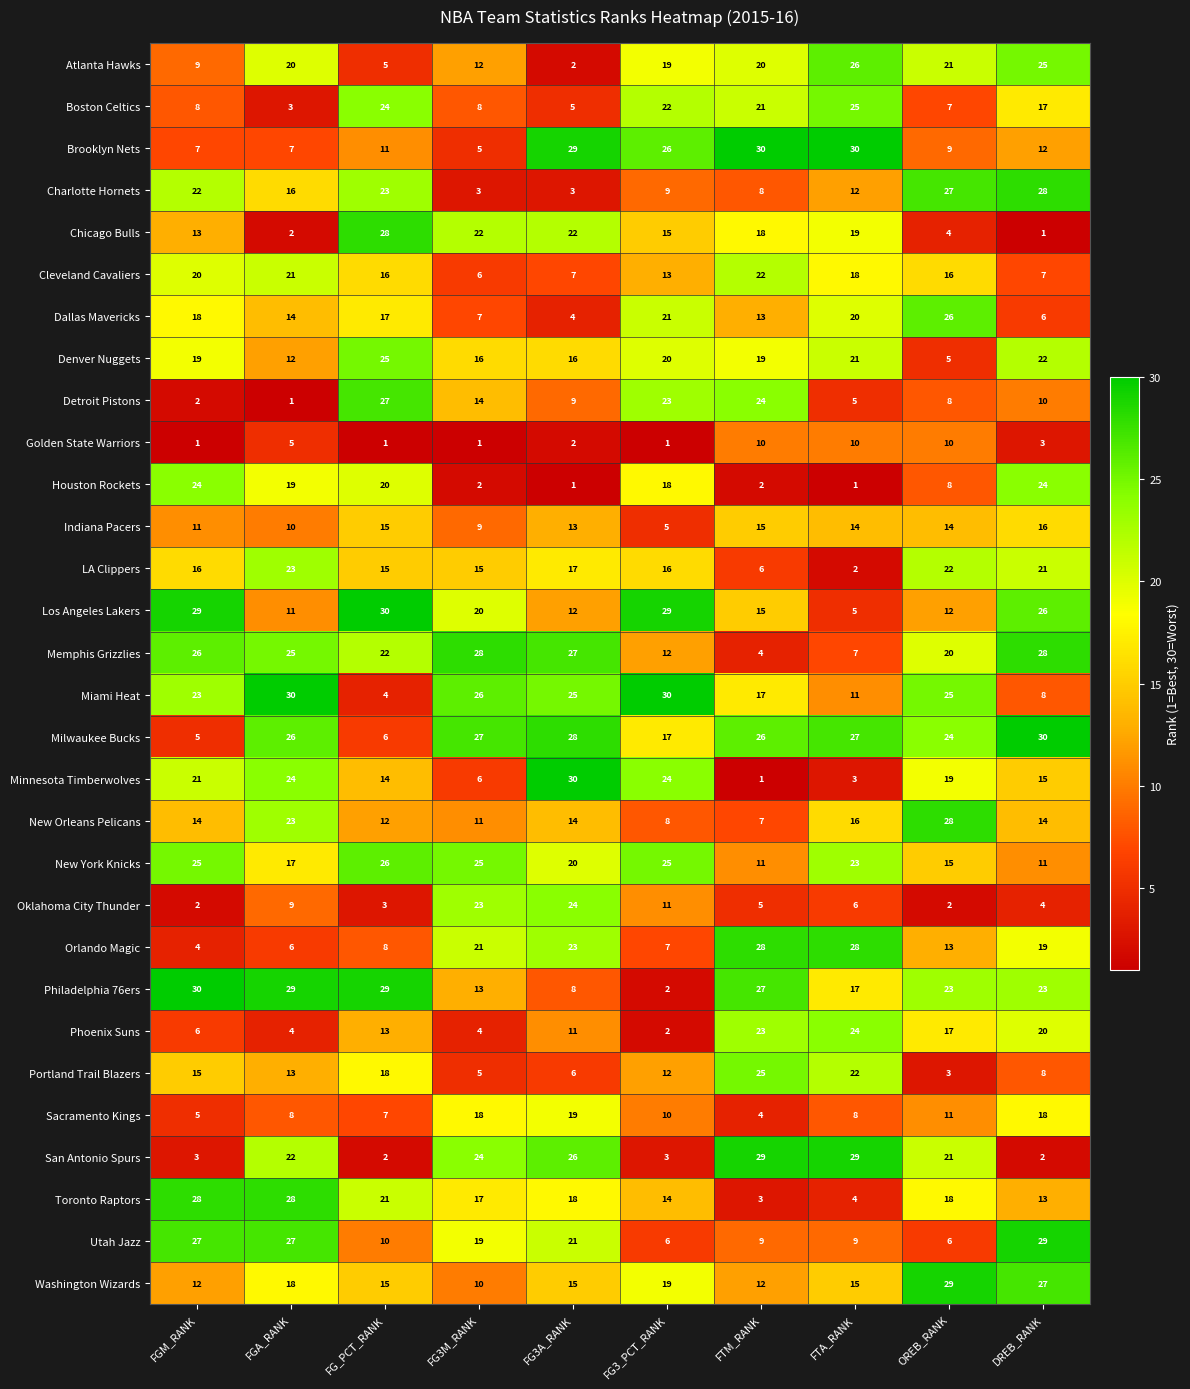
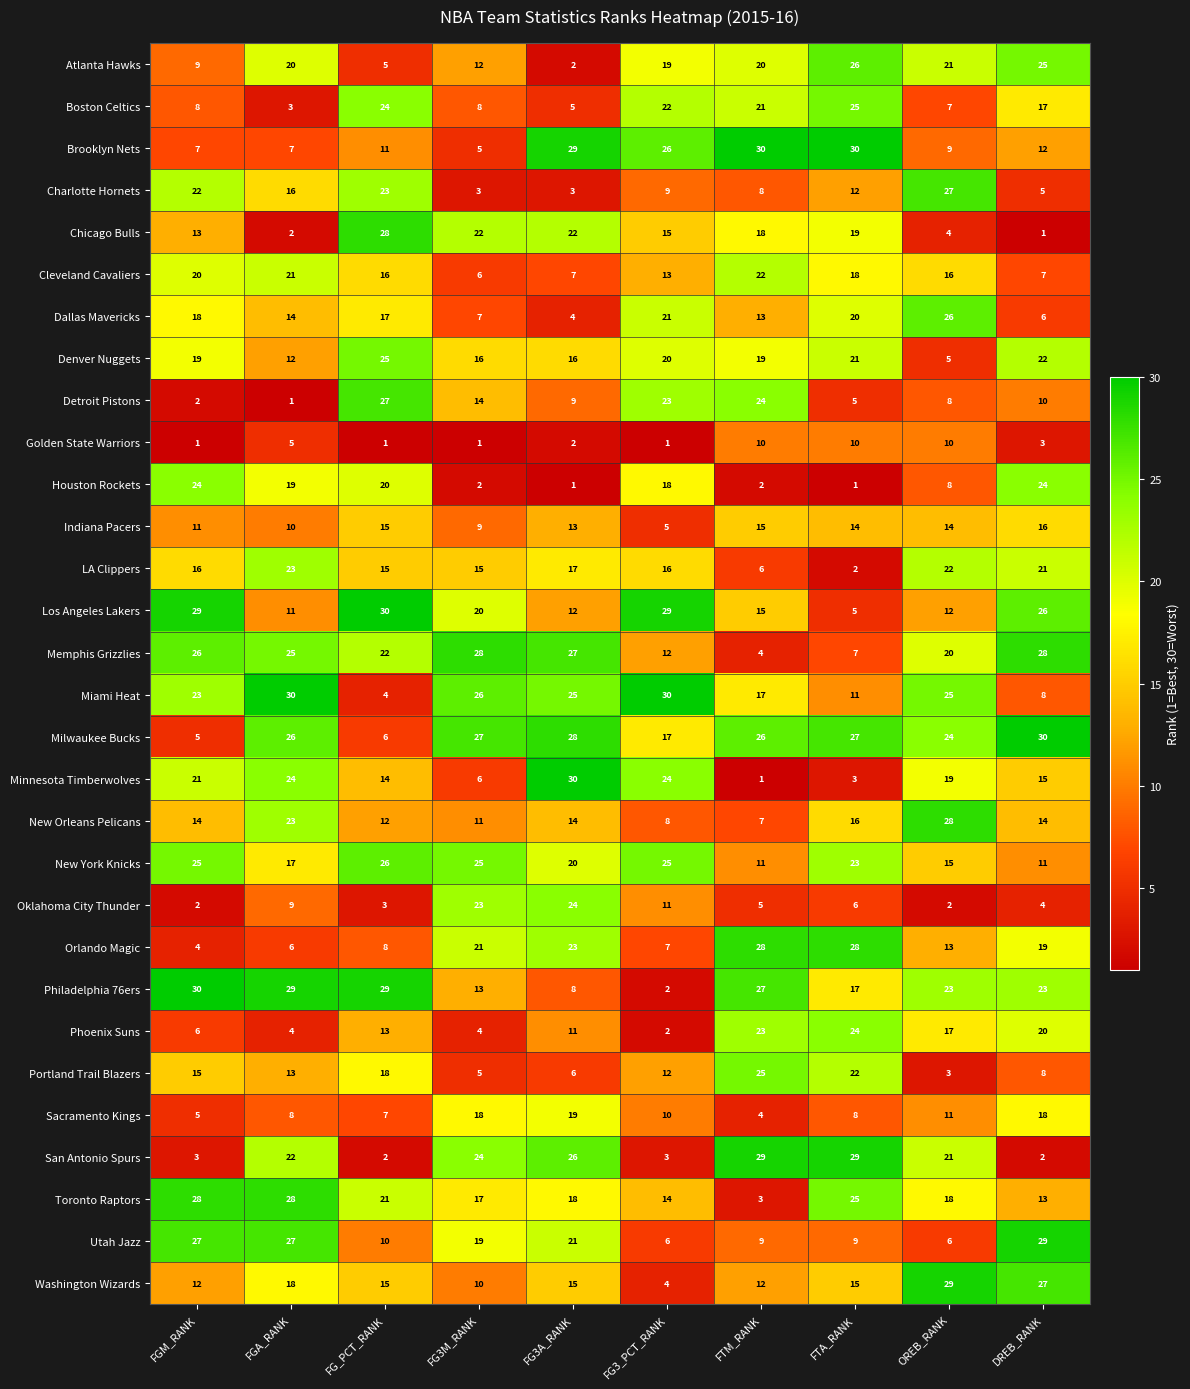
Charlotte Hornets, DREB_RANK: 28 -> 5
Toronto Raptors, FTA_RANK: 4 -> 25
Washington Wizards, FG3_PCT_RANK: 19 -> 4
